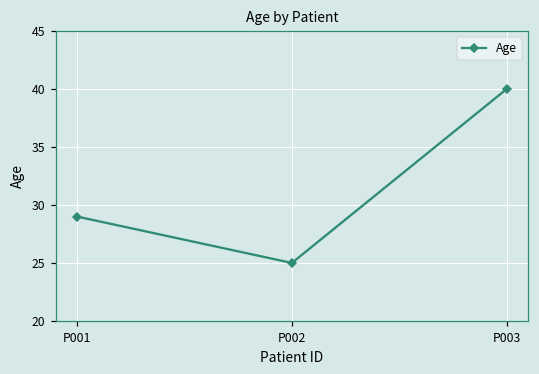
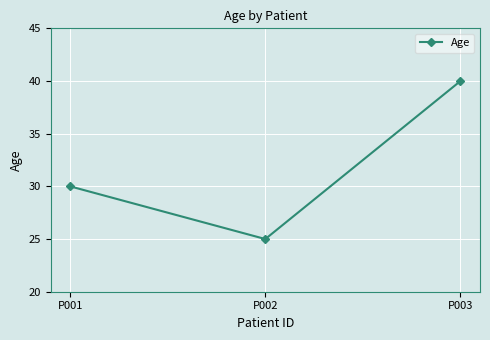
P001: 29 -> 30
